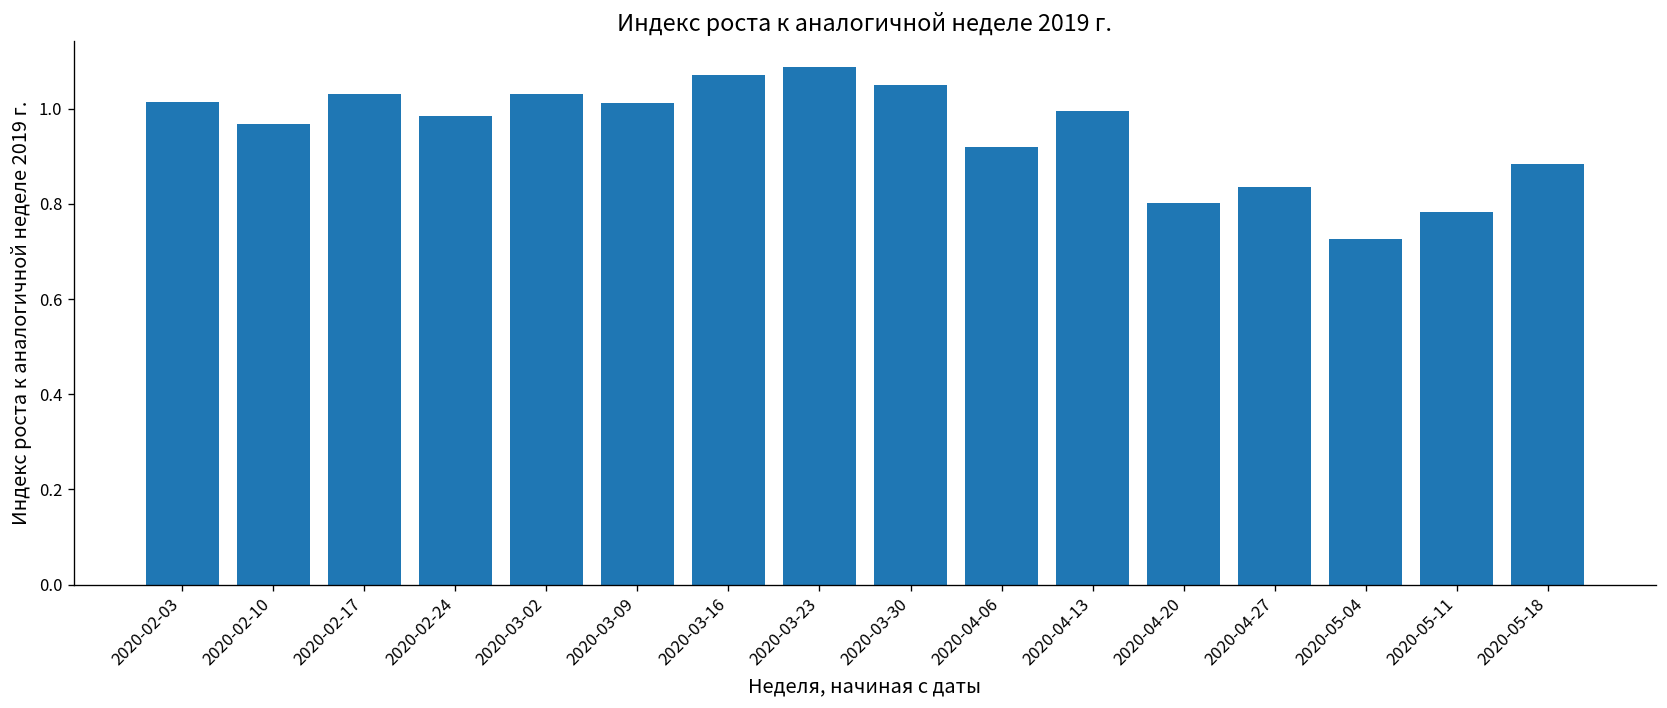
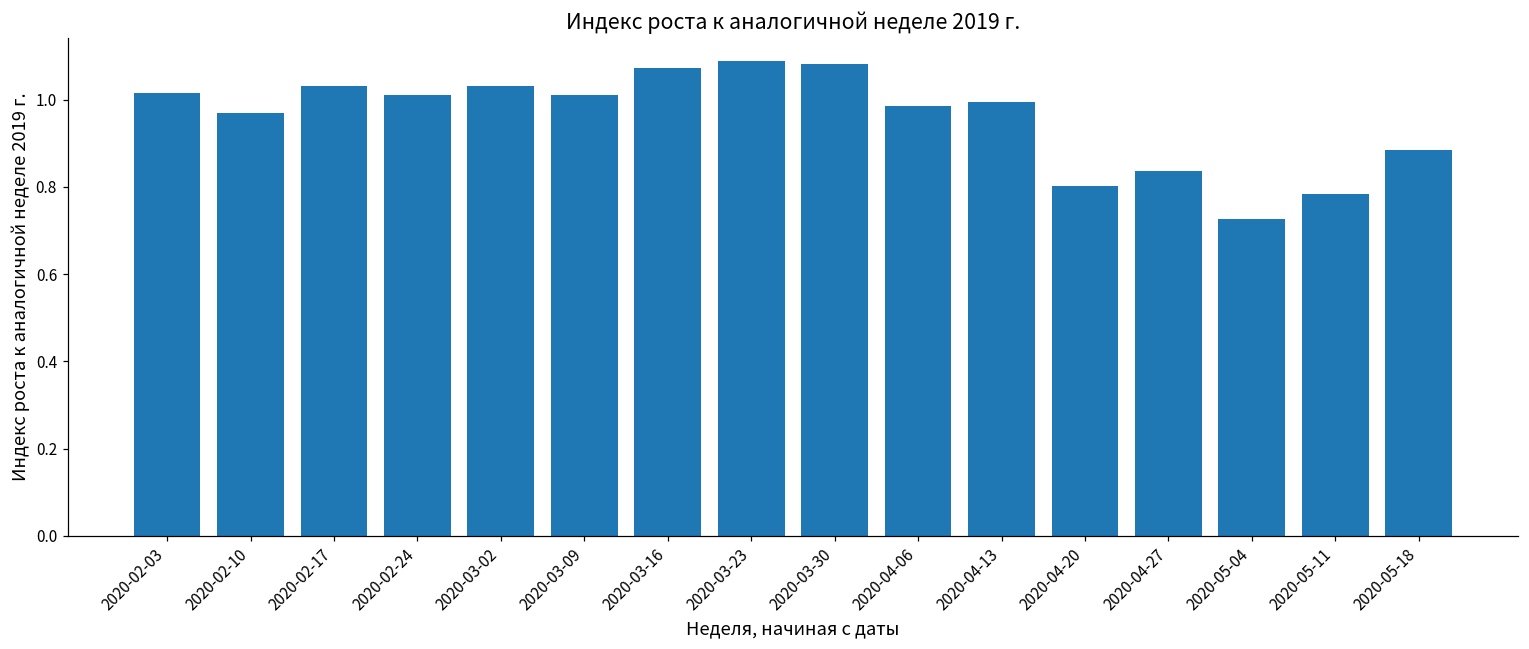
2020-02-24: 0.98 -> 1.01
2020-03-30: 1.05 -> 1.08
2020-04-06: 0.92 -> 0.99
